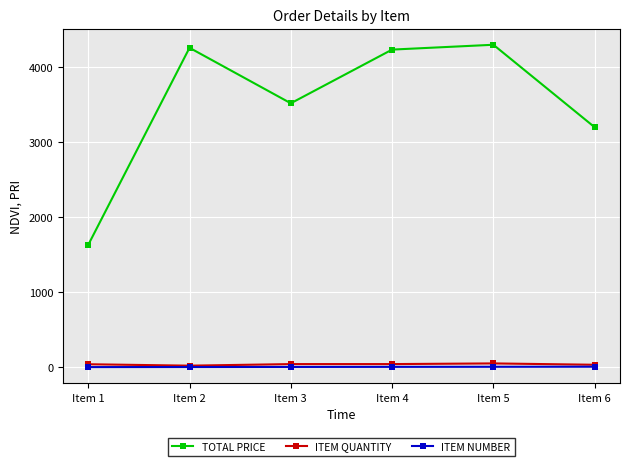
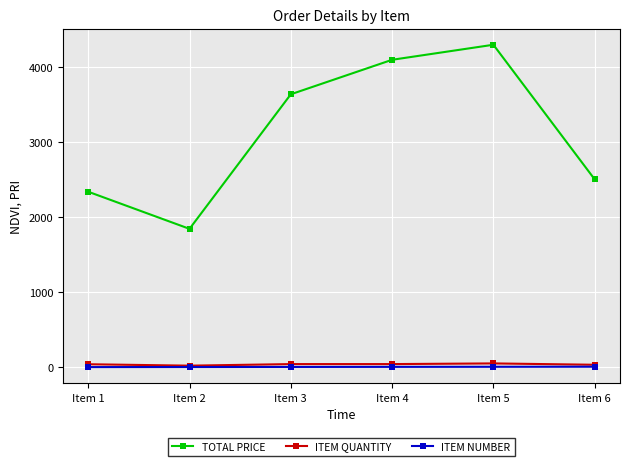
TOTAL PRICE, Item 1: 1600 -> 2300
TOTAL PRICE, Item 2: 4300 -> 1800
TOTAL PRICE, Item 3: 3500 -> 3600
TOTAL PRICE, Item 4: 4200 -> 4100
TOTAL PRICE, Item 6: 3200 -> 2500
